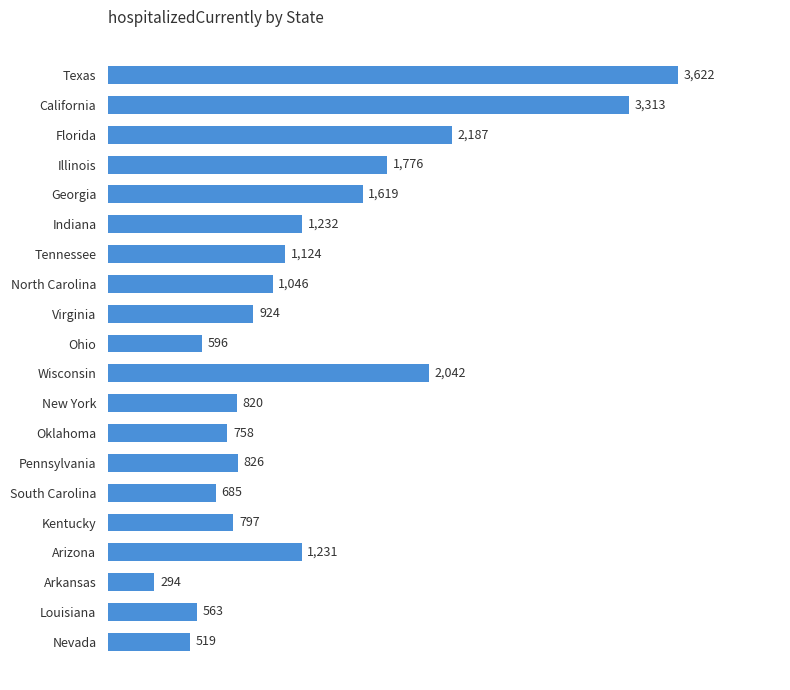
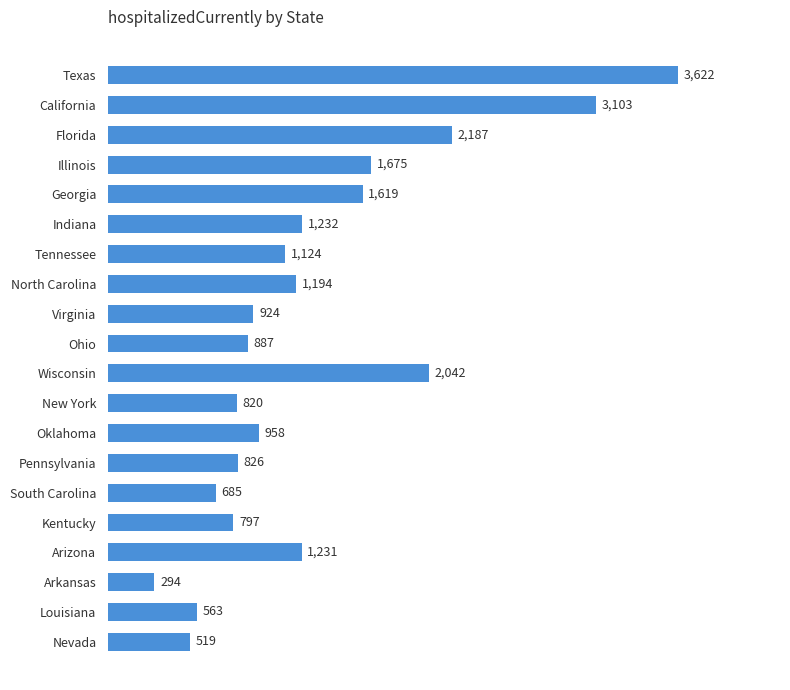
California: 3,313 -> 3,103
Illinois: 1,776 -> 1,675
North Carolina: 1,046 -> 1,194
Ohio: 596 -> 887
Oklahoma: 758 -> 958
